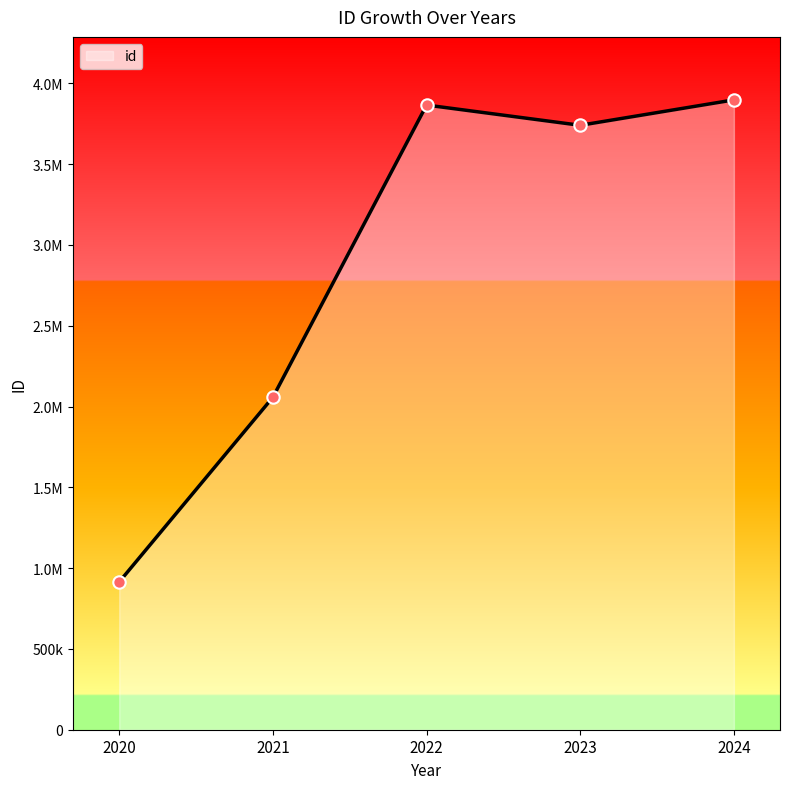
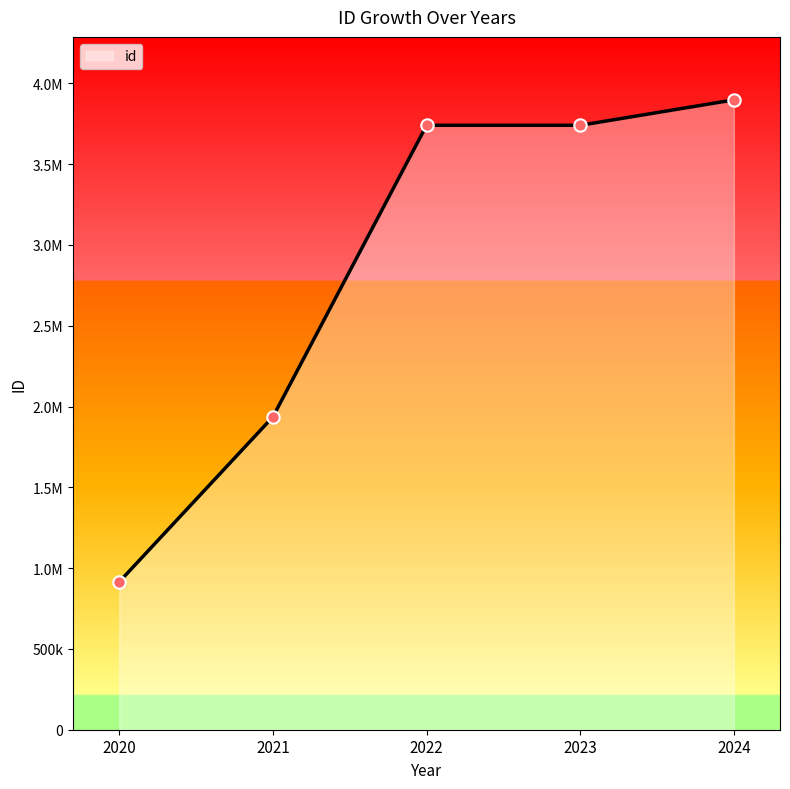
2021: 2060000 -> 1940000
2022: 3870000 -> 3740000
